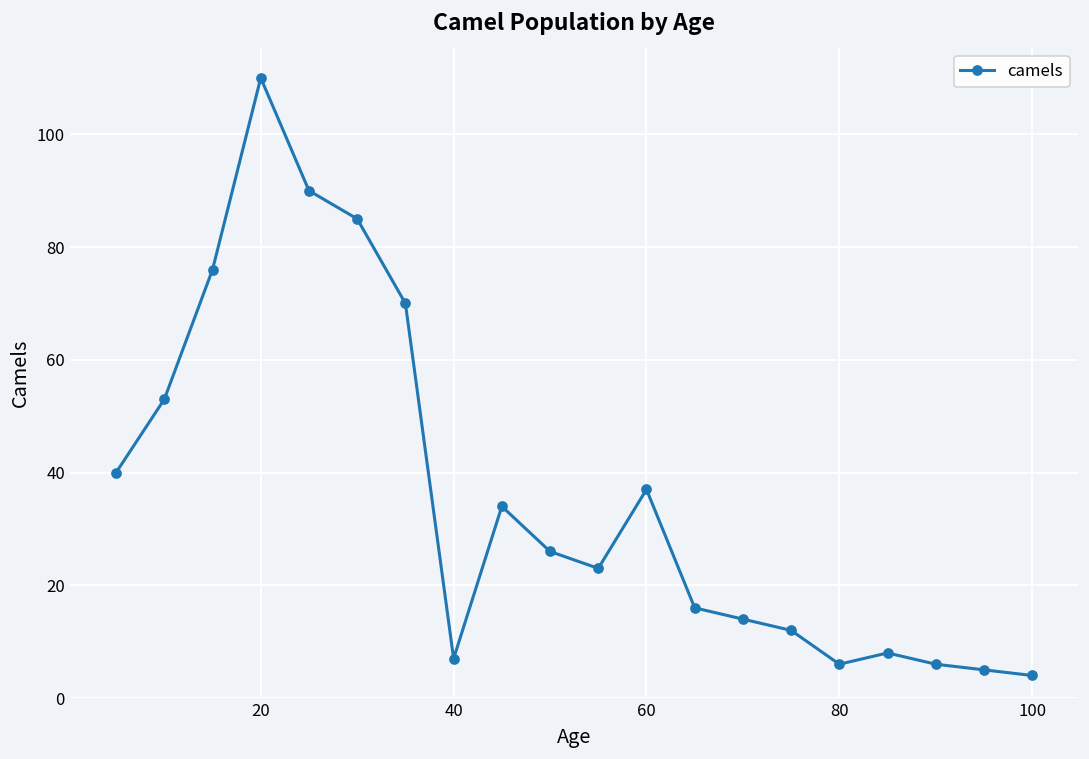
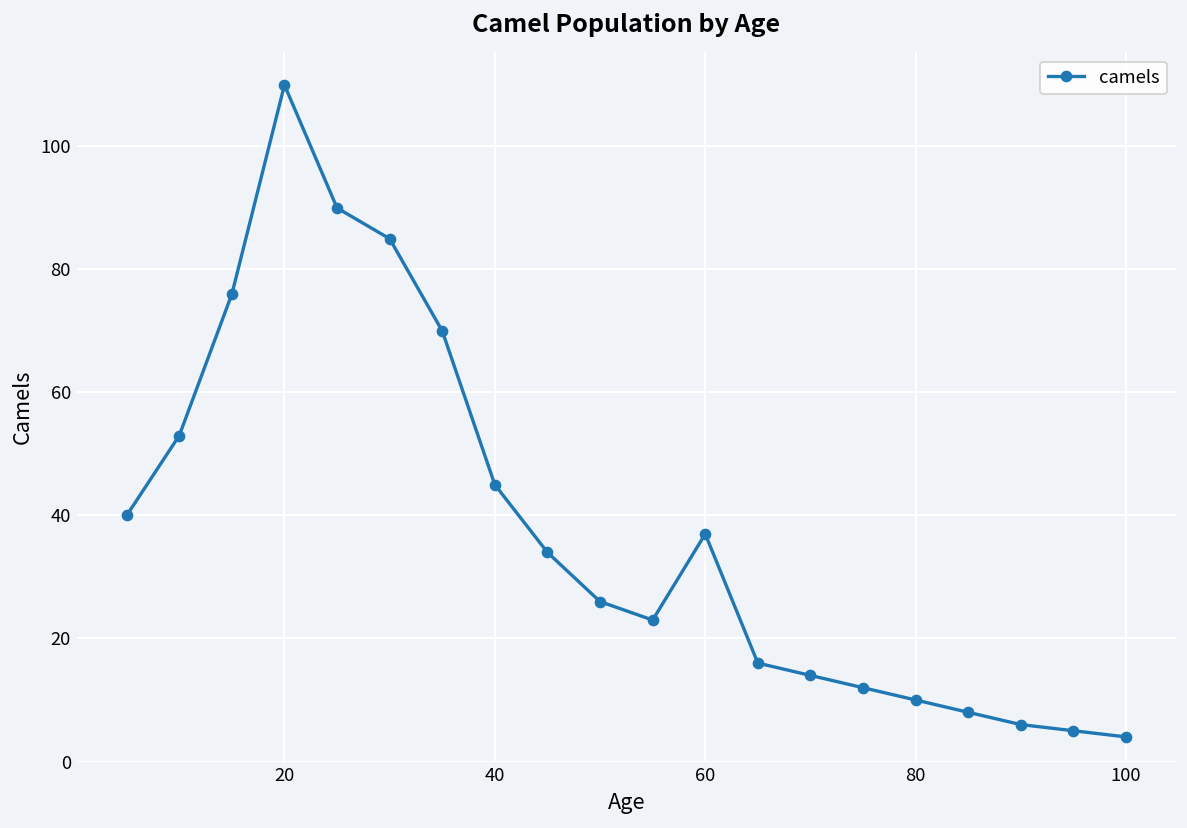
40: 7 -> 45
80: 6 -> 10
